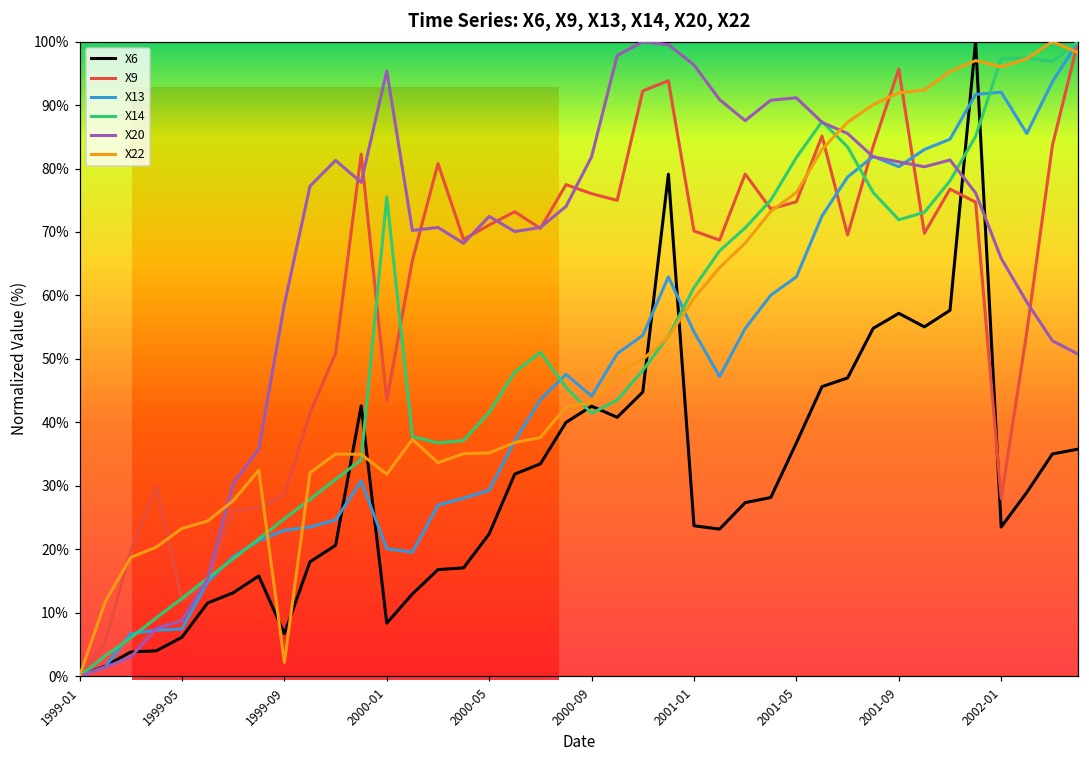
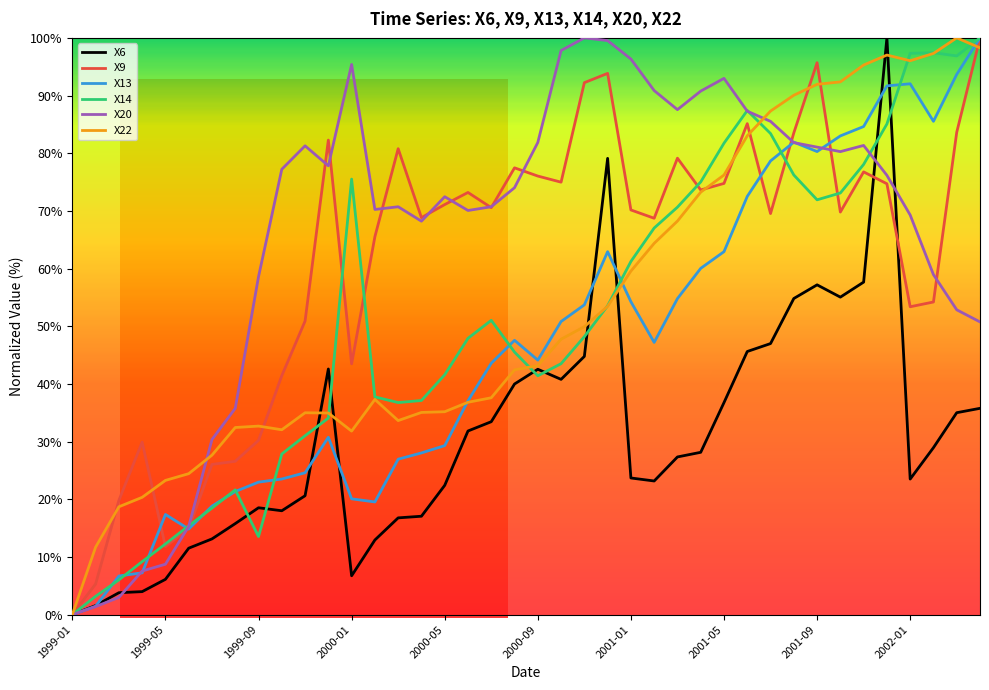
X13, 1999-05: 7% -> 17%
X6, 1999-09: 7% -> 19%
X9, 1999-09: 29% -> 30%
X14, 1999-09: 25% -> 14%
X22, 1999-09: 2% -> 33%
X6, 2000-01: 8% -> 7%
X20, 2001-05: 91% -> 93%
X9, 2002-01: 28% -> 53%
X20, 2002-01: 66% -> 69%
